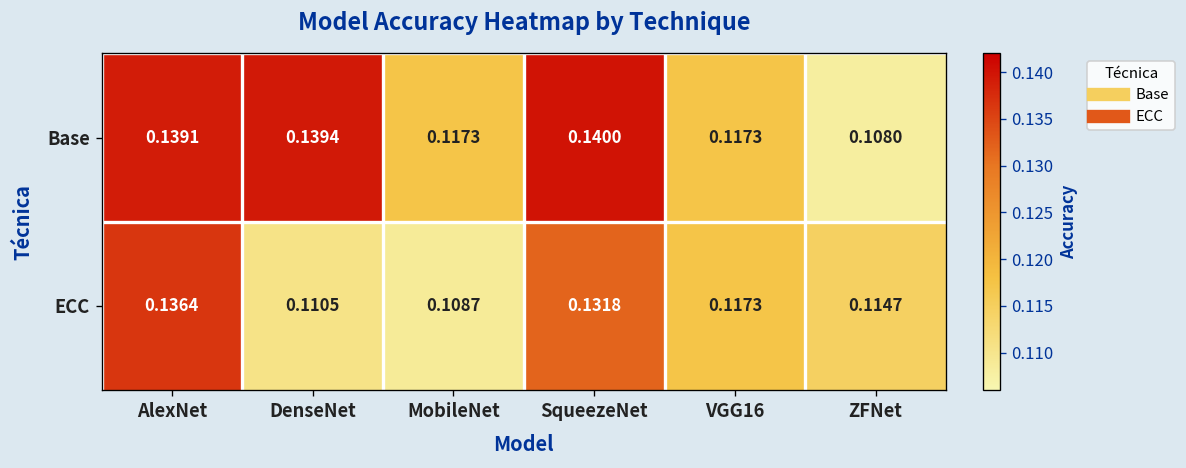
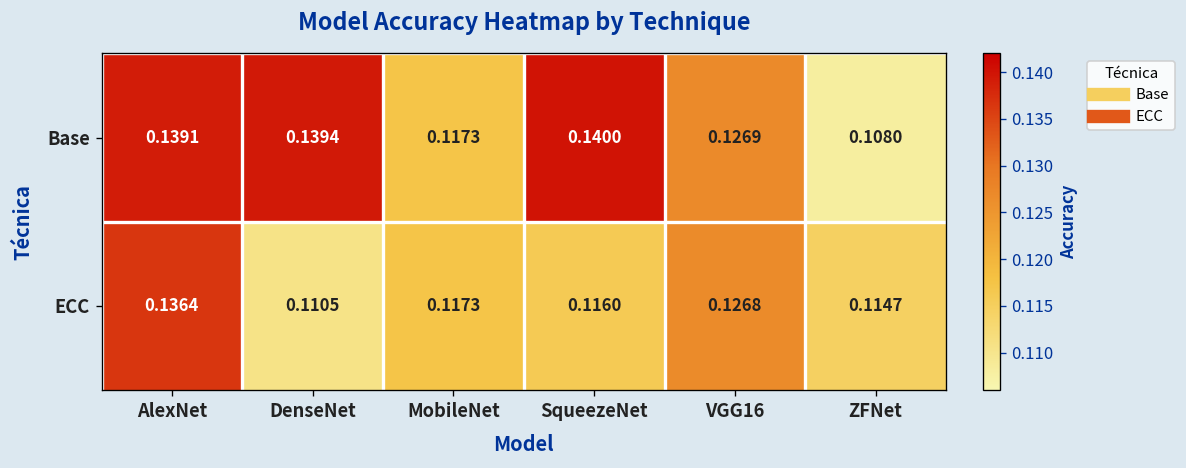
Base, VGG16: 0.1173 -> 0.1269
ECC, MobileNet: 0.1087 -> 0.1173
ECC, SqueezeNet: 0.1318 -> 0.1160
ECC, VGG16: 0.1173 -> 0.1268
